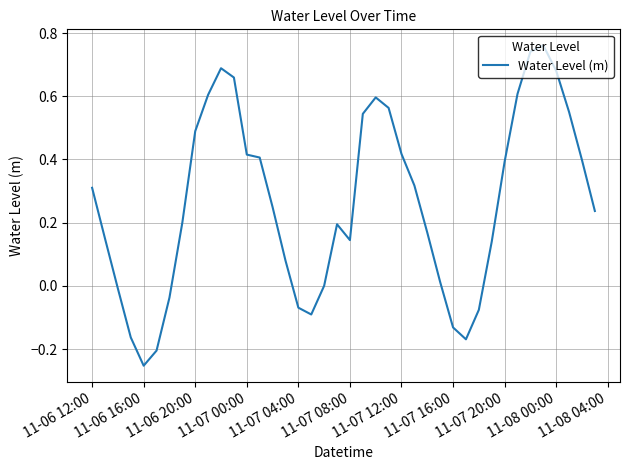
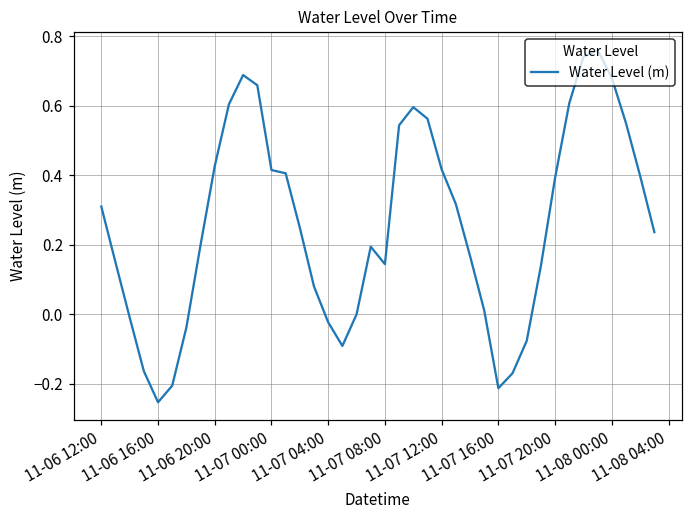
11-06 20:00: 0.49 -> 0.43
11-07 04:00: -0.07 -> -0.02
11-07 16:00: -0.13 -> -0.21
